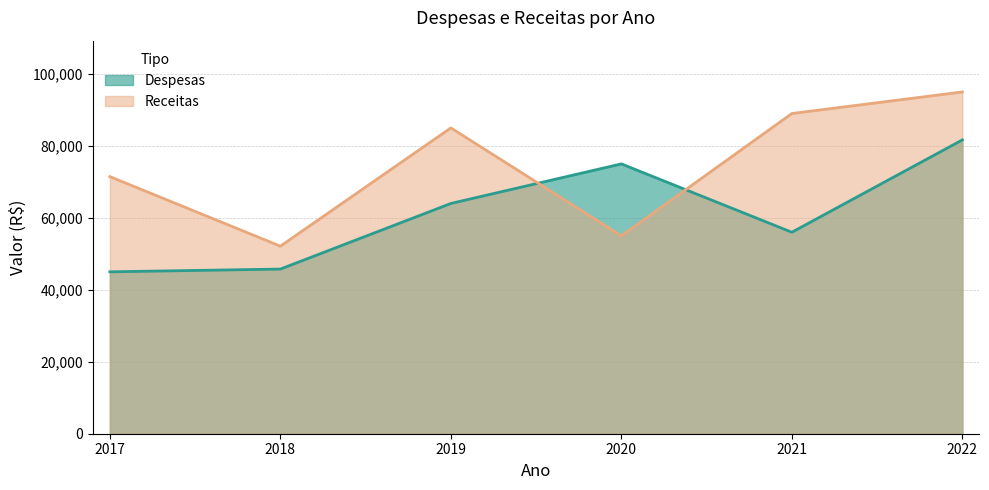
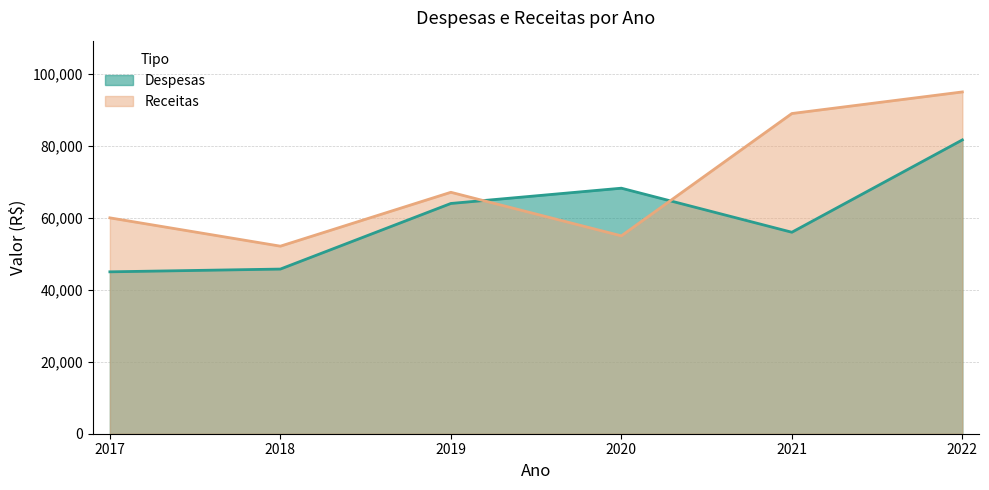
Receitas, 2017: 71,000 -> 60,000
Receitas, 2019: 85,000 -> 67,000
Despesas, 2020: 75,000 -> 68,000
